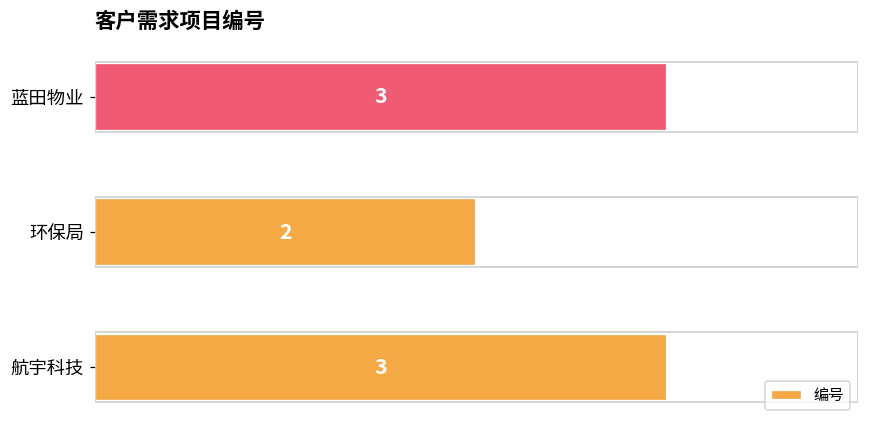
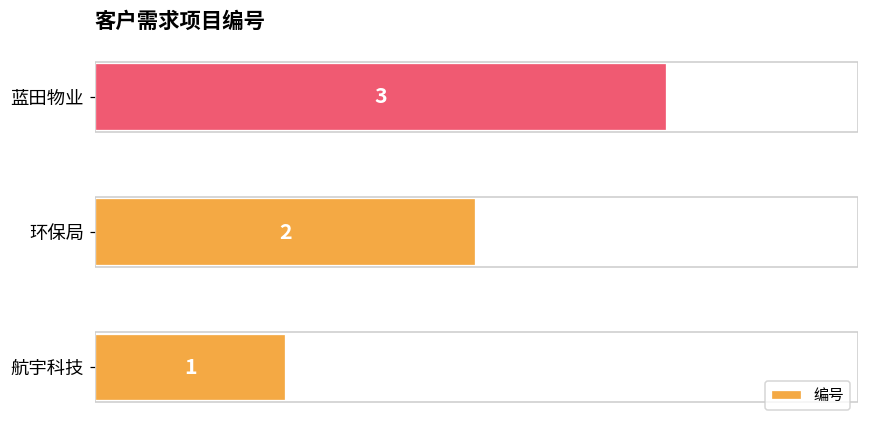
航宇科技: 3 -> 1
